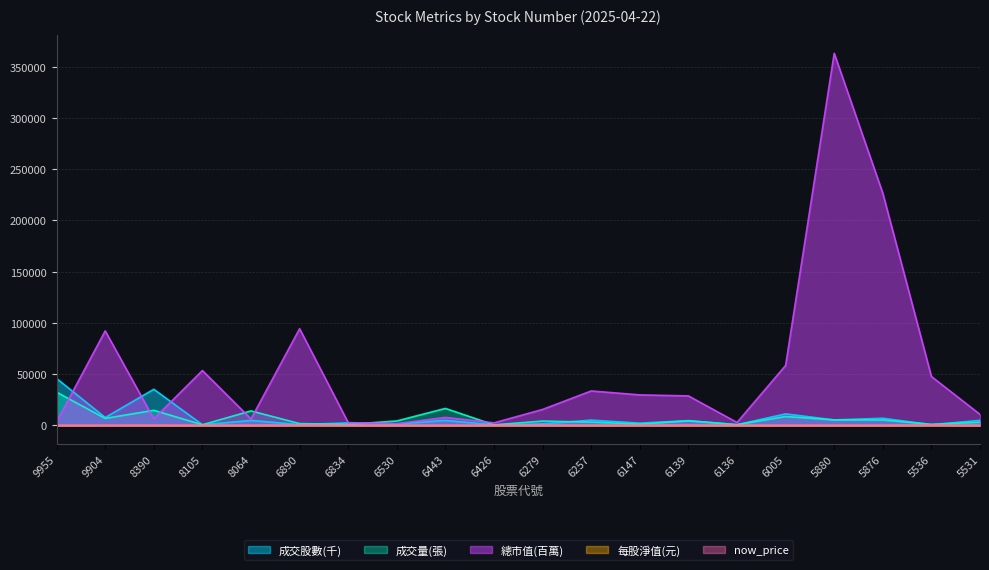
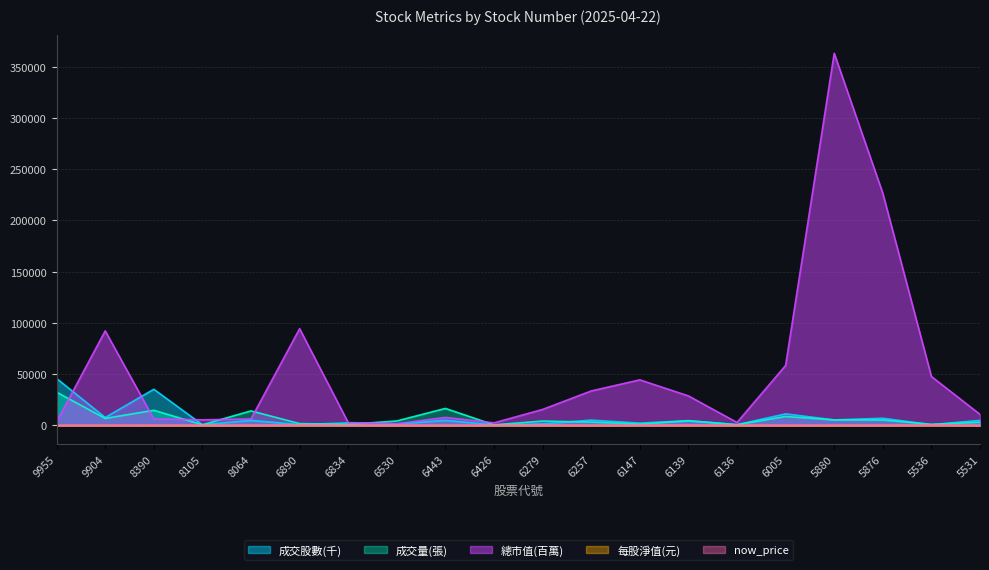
總市值(百萬), 8105: 54000 -> 5000
總市值(百萬), 6147: 30000 -> 44000
